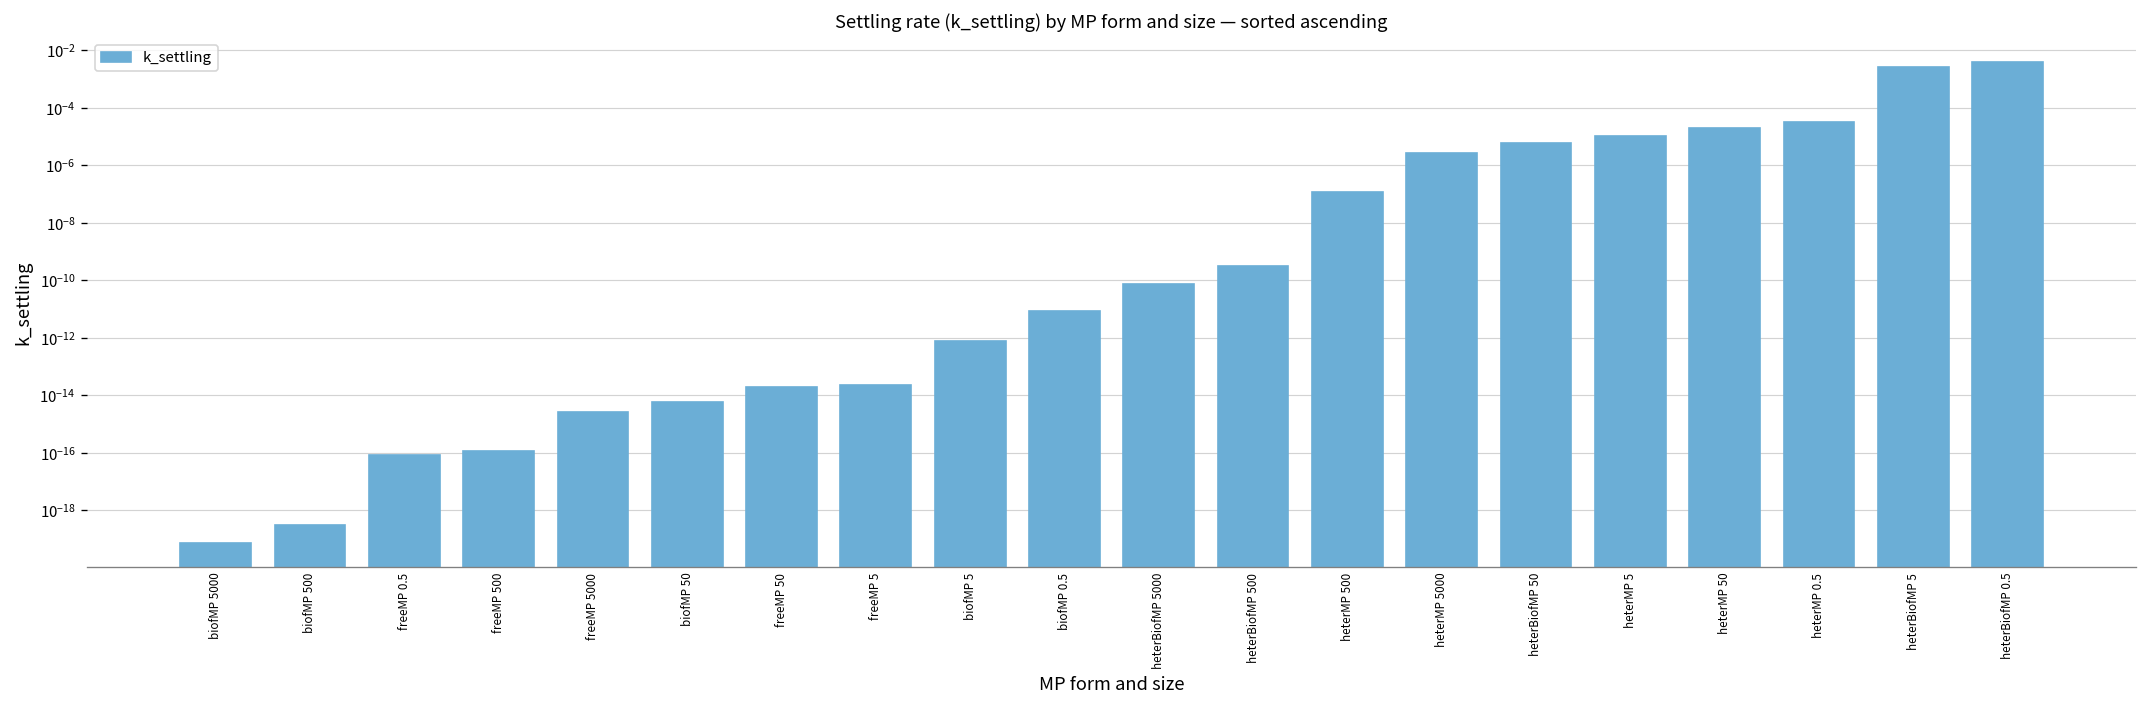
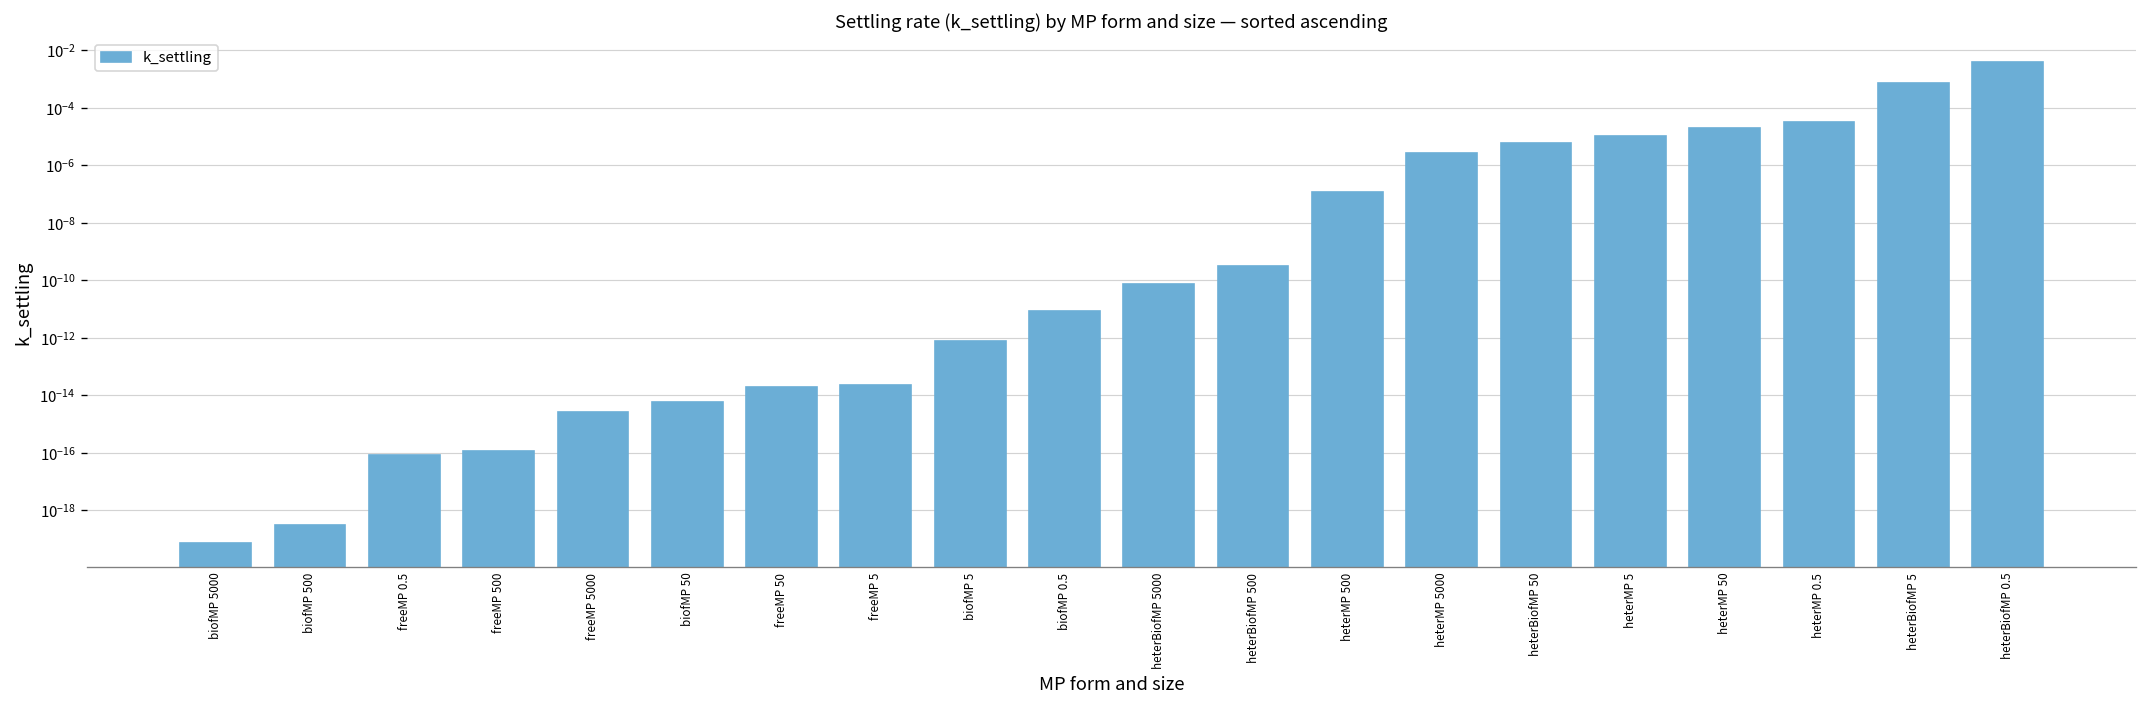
heterBiofMP 5: 0.003 -> 0.0007
